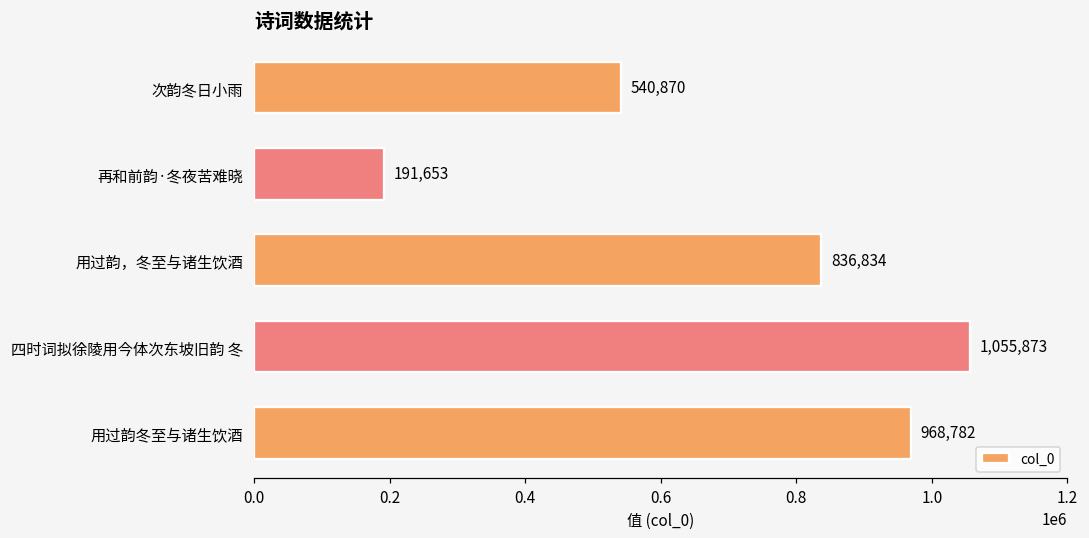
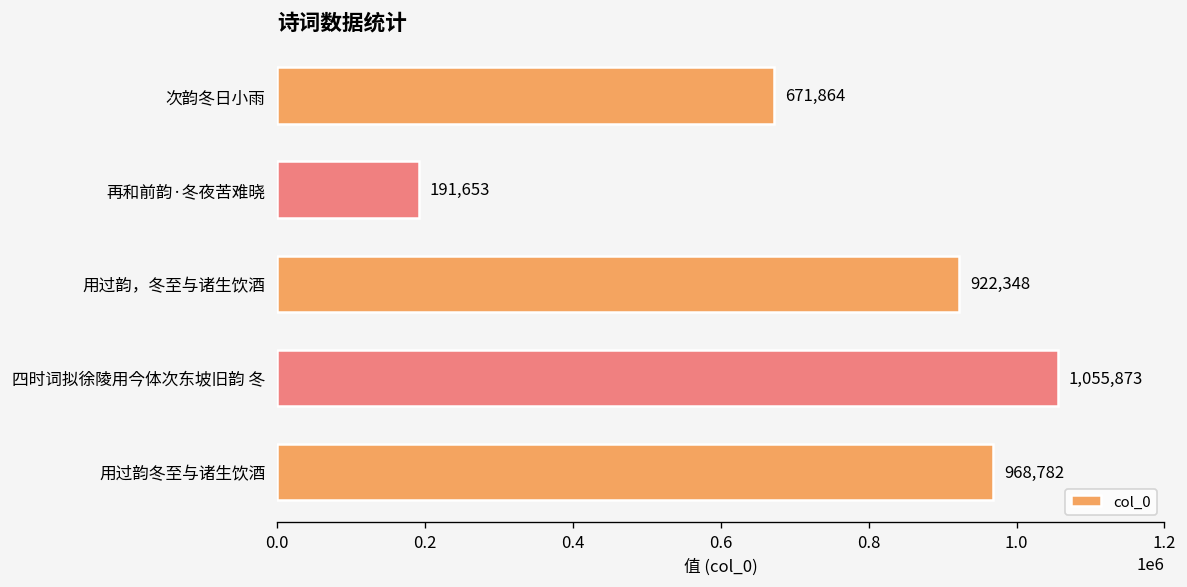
次韵冬日小雨: 540,870 -> 671,864
用过韵，冬至与诸生饮酒: 836,834 -> 922,348
